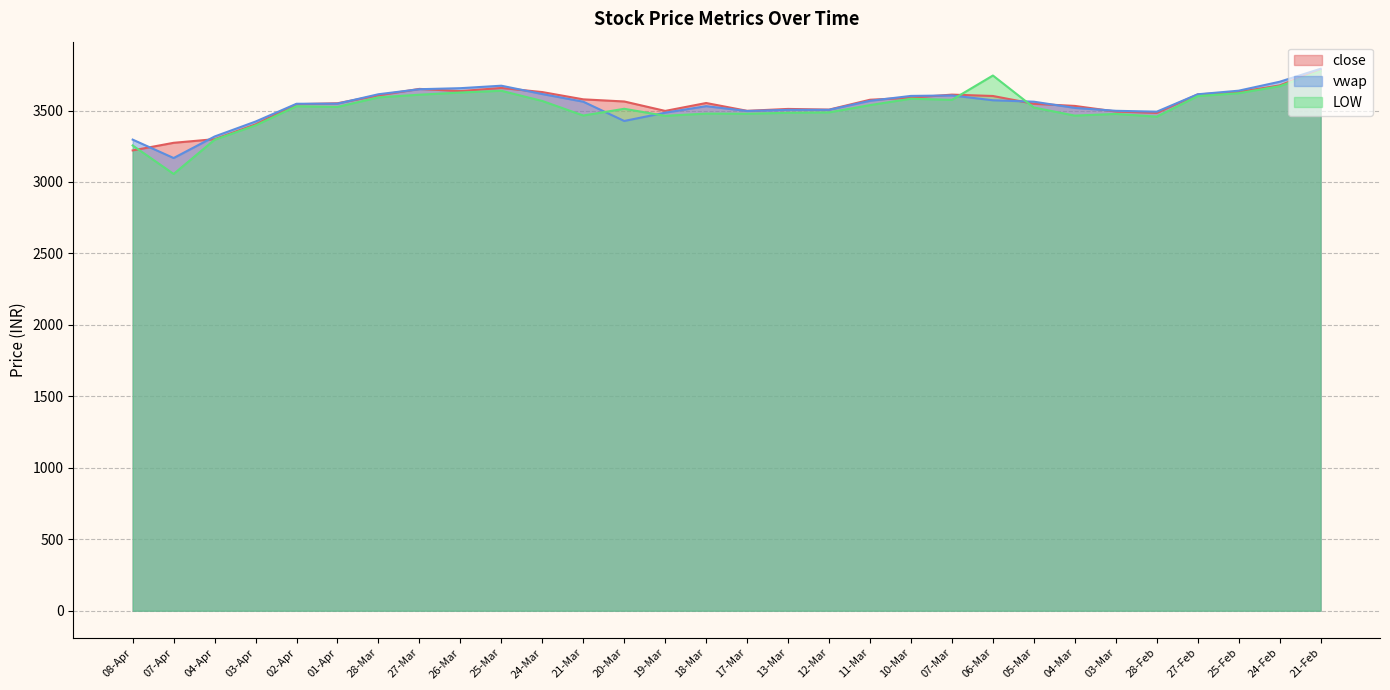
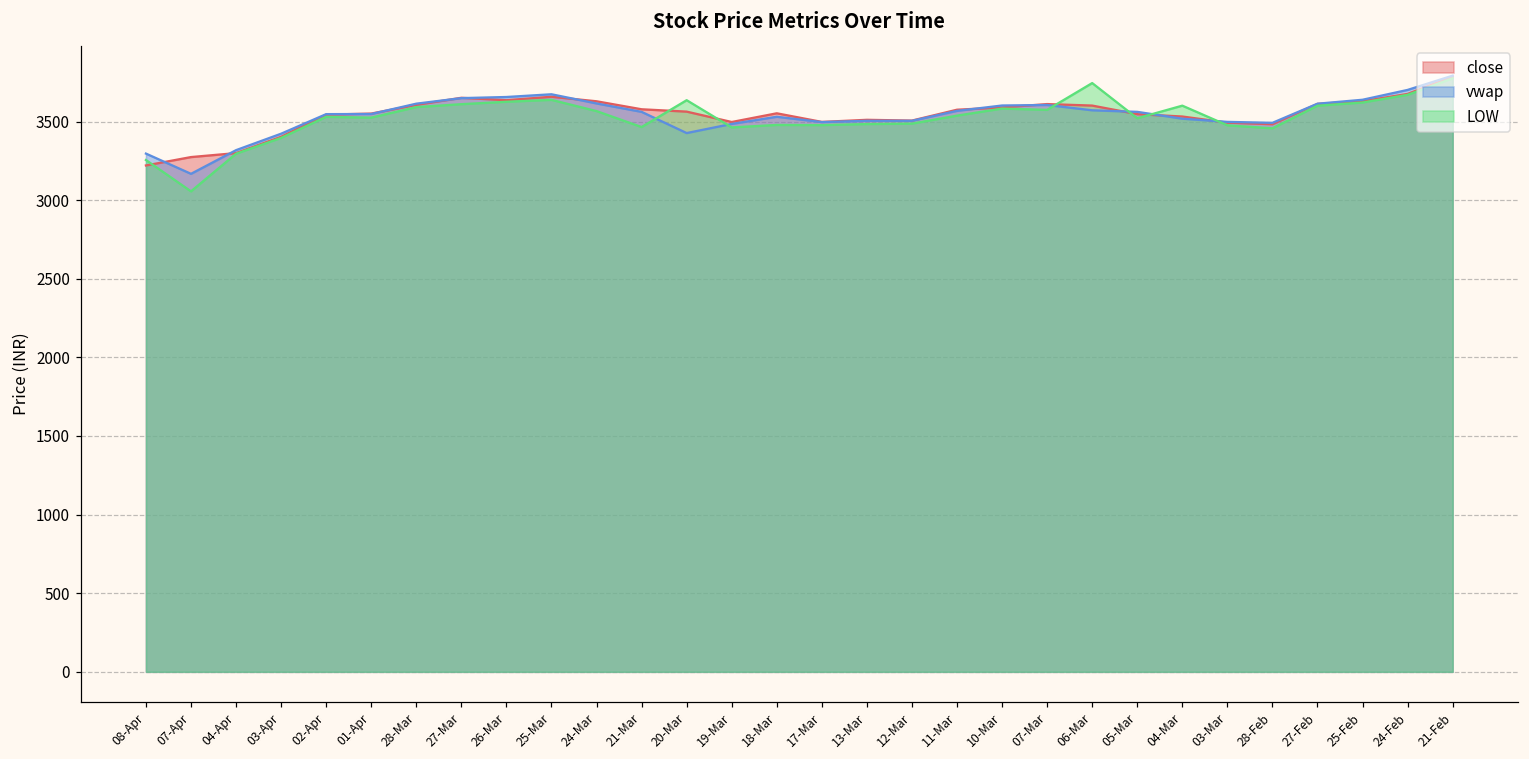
LOW, 20-Mar: 3510 -> 3640
LOW, 04-Mar: 3460 -> 3600
